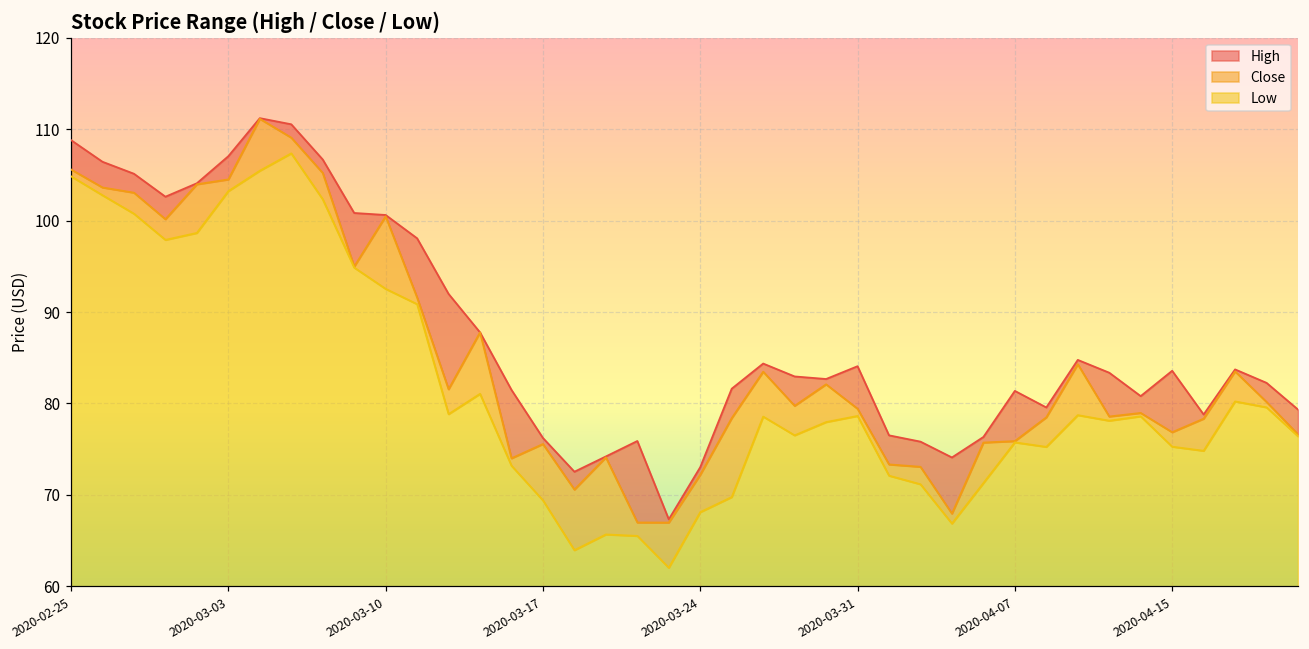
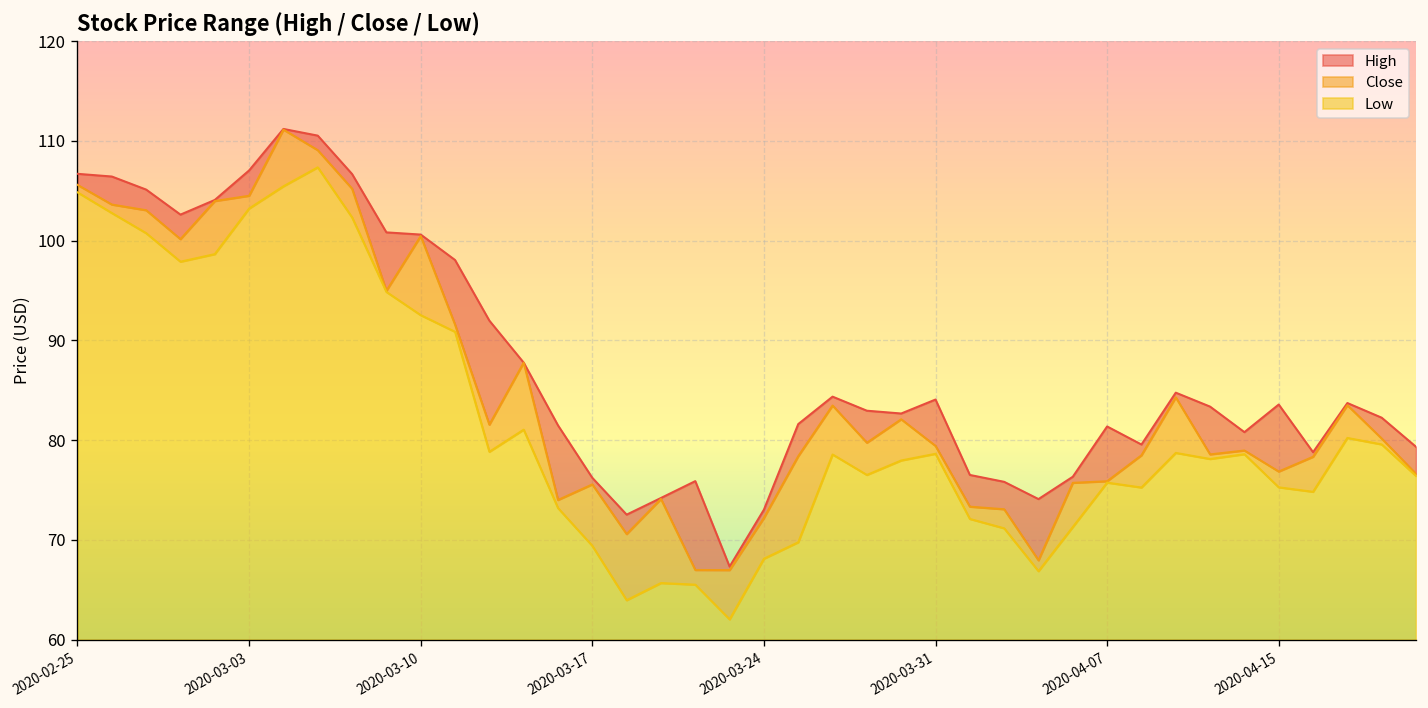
High, 2020-02-25: 109 -> 107
